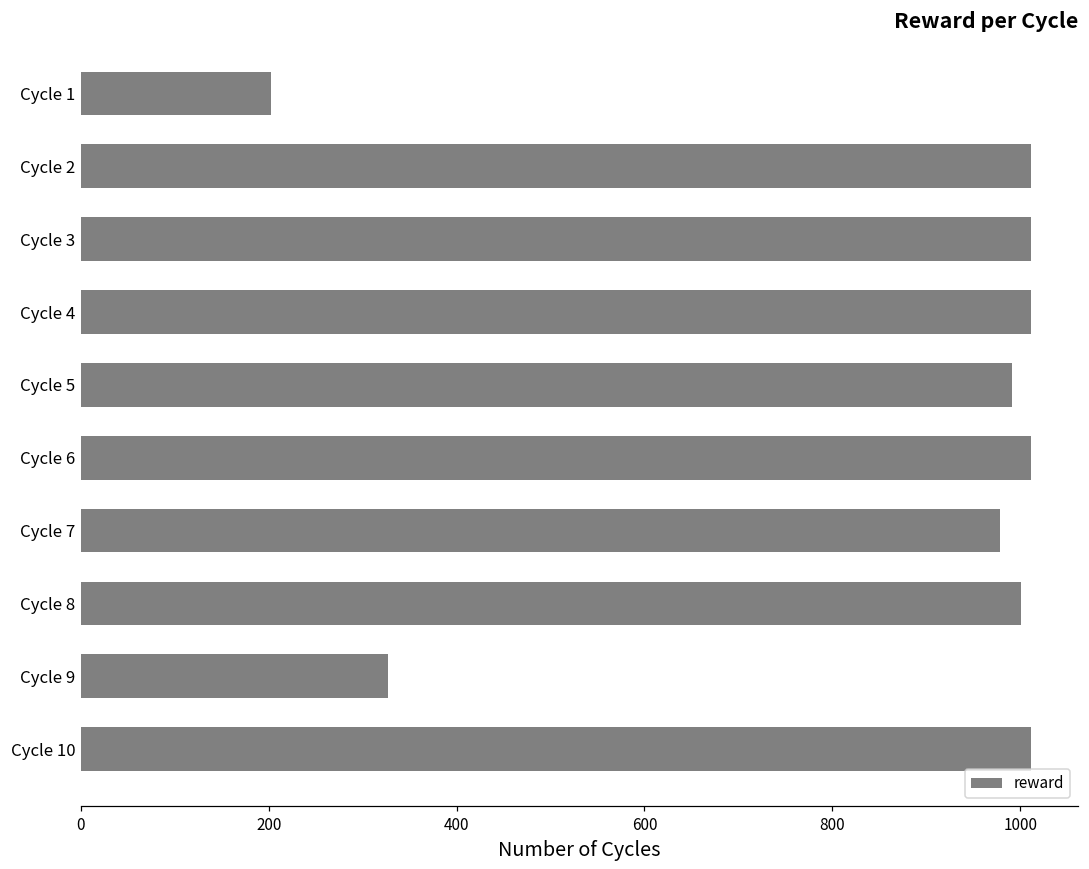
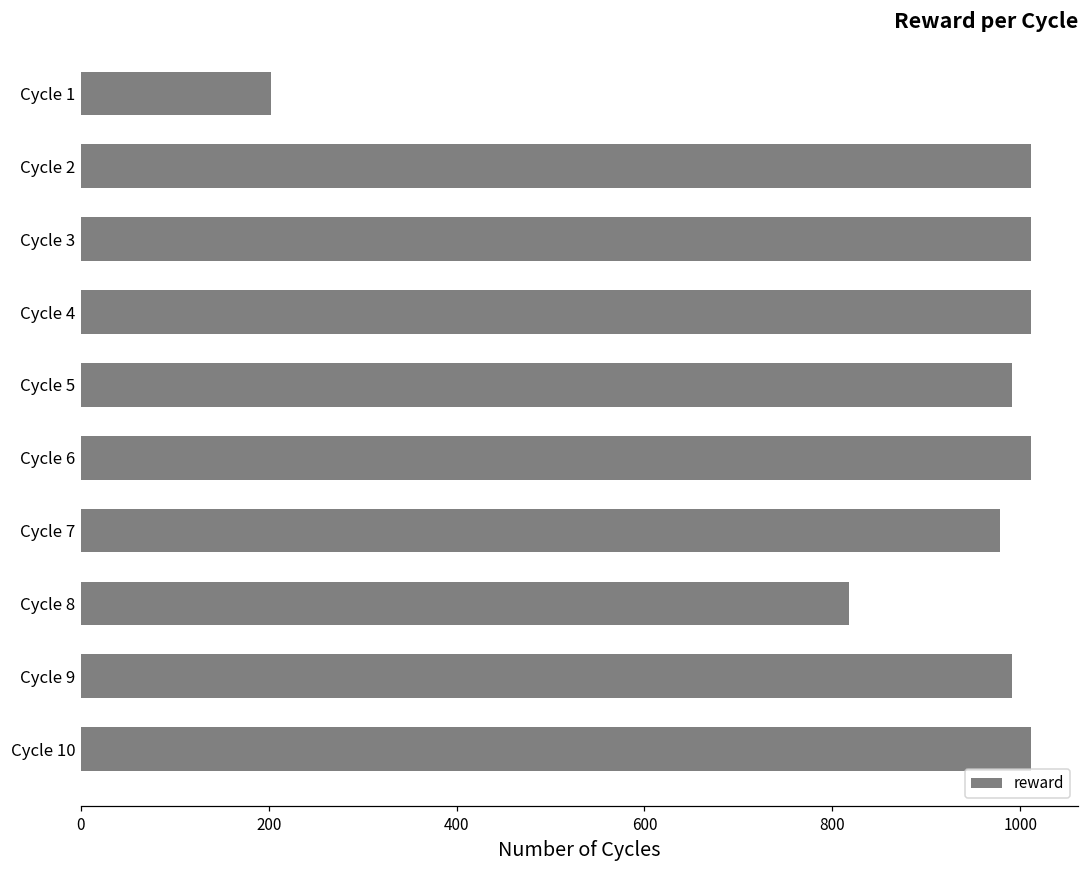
Cycle 8: 1000 -> 820
Cycle 9: 330 -> 990
